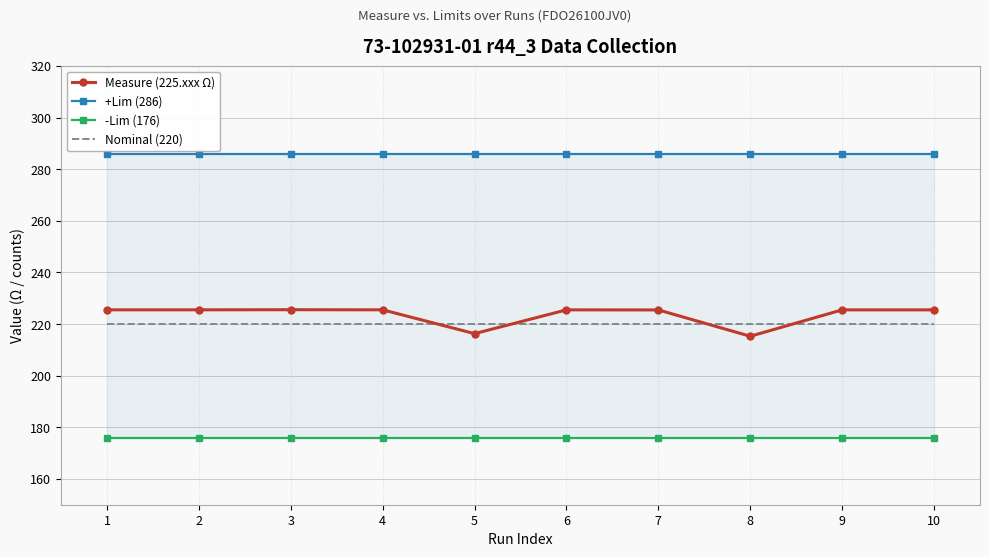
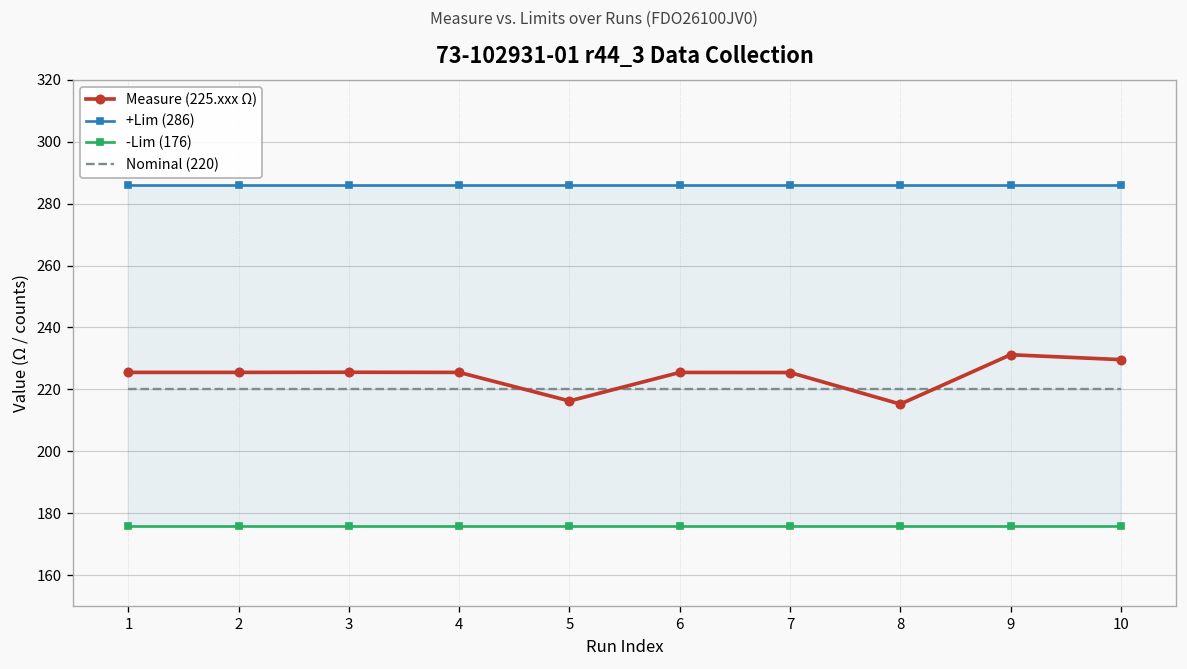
Measure (225.xxx Ω), 9: 225 -> 231
Measure (225.xxx Ω), 10: 225 -> 230
